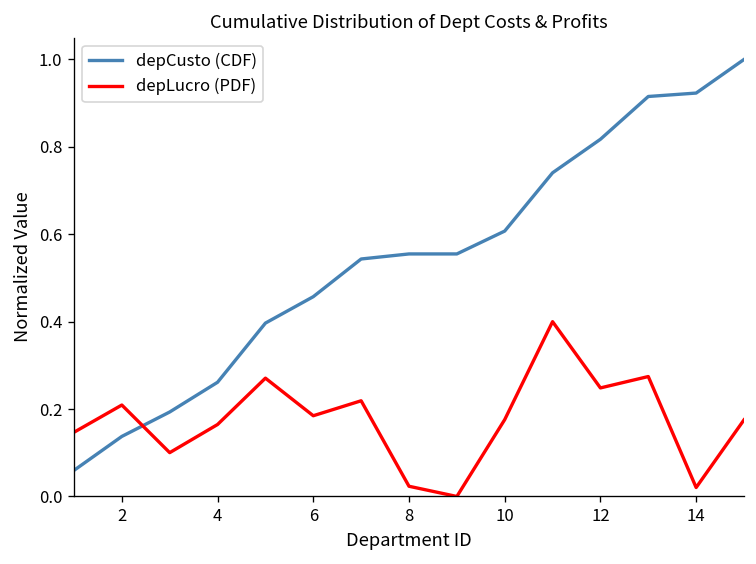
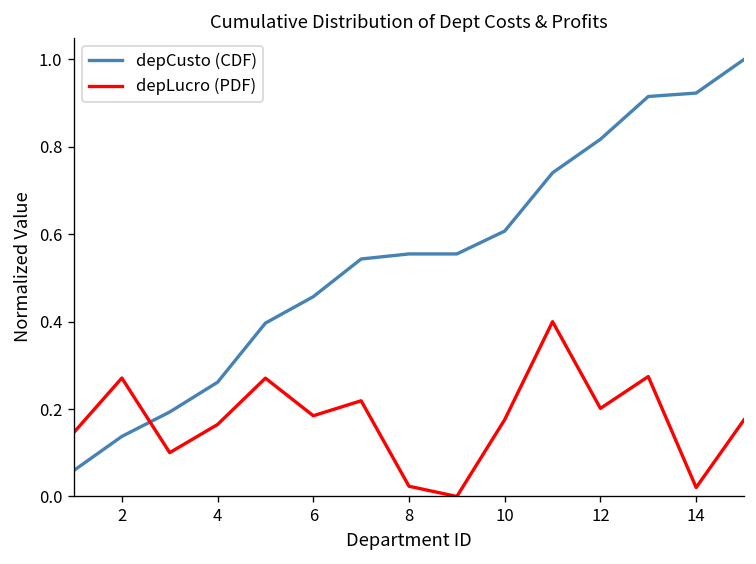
depLucro (PDF), 2: 0.21 -> 0.27
depLucro (PDF), 12: 0.25 -> 0.20
